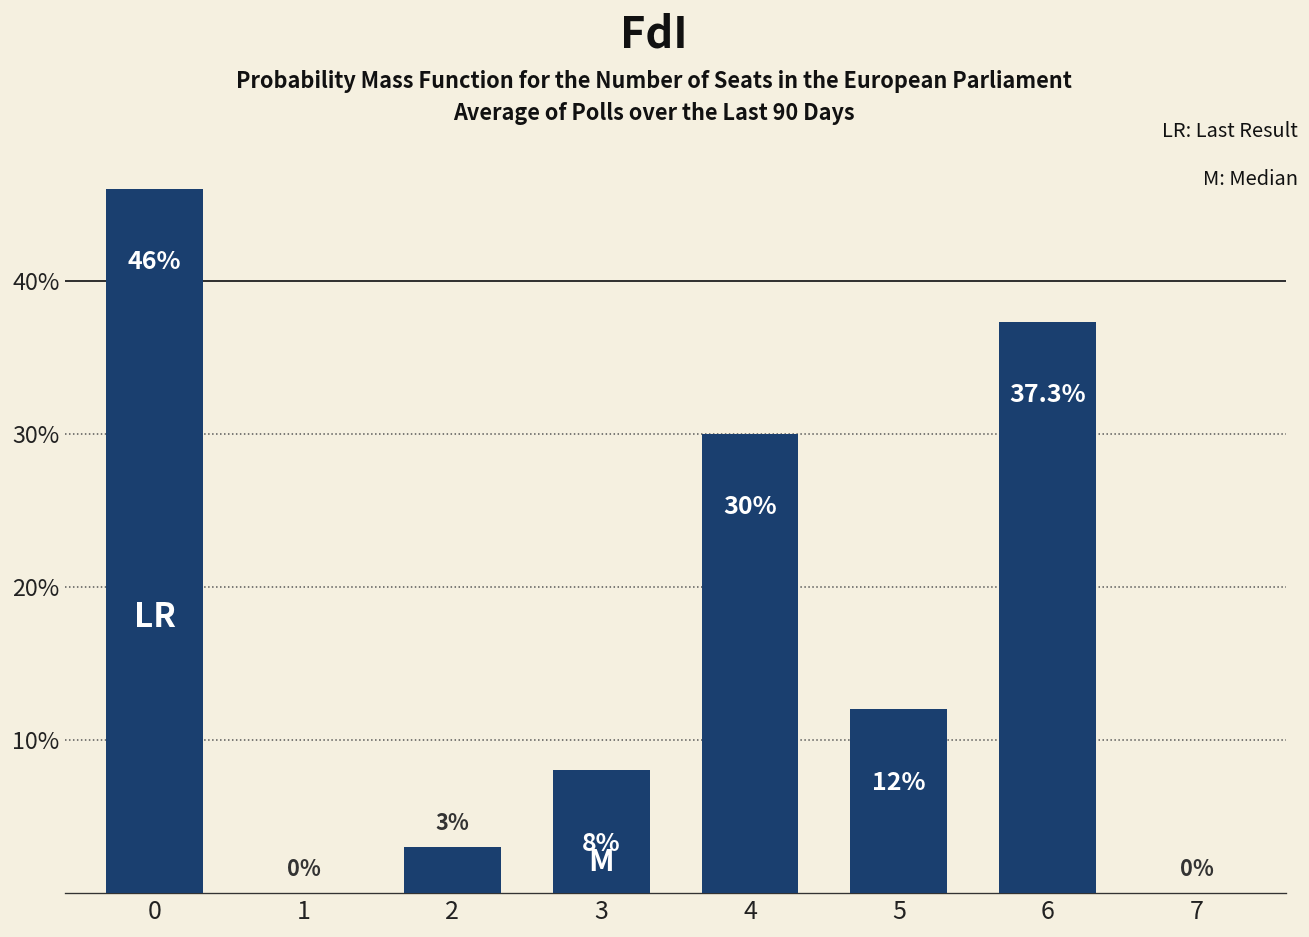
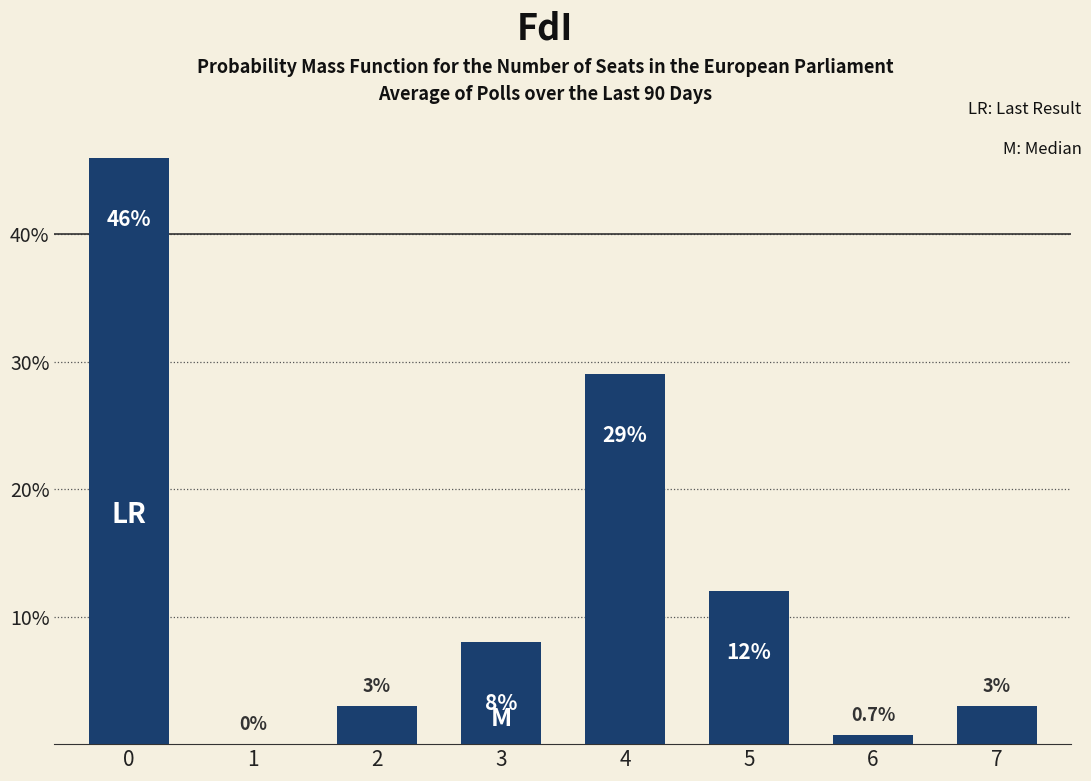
4: 30% -> 29%
6: 37.3% -> 0.7%
7: 0% -> 3%
